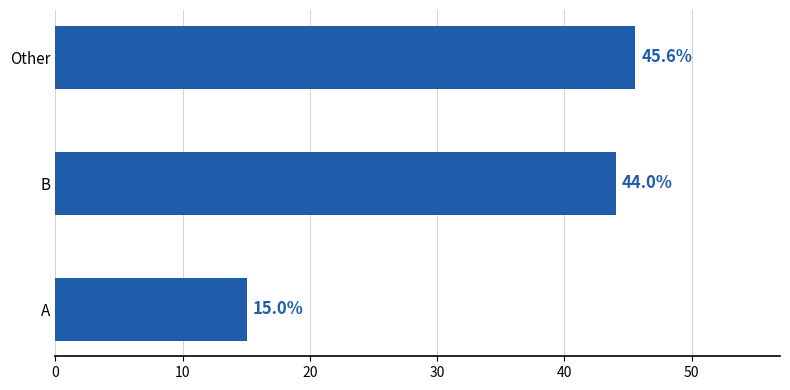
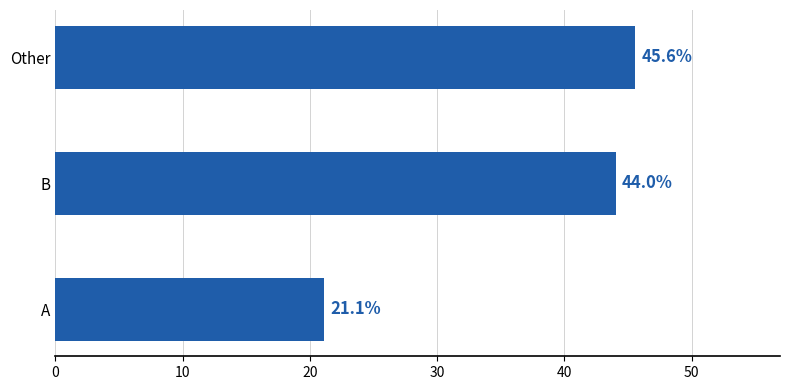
A: 15.0% -> 21.1%
